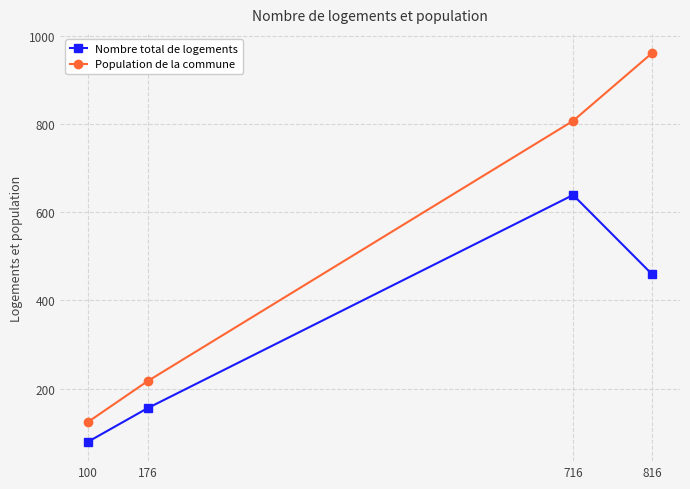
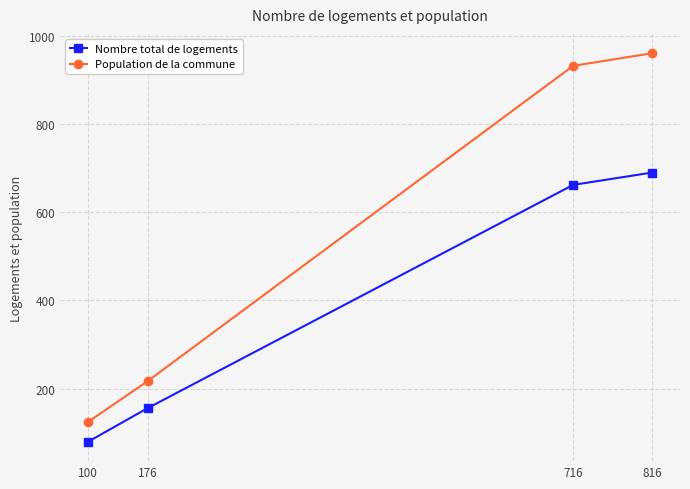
Nombre total de logements, 716: 640 -> 660
Population de la commune, 716: 810 -> 930
Nombre total de logements, 816: 460 -> 690
